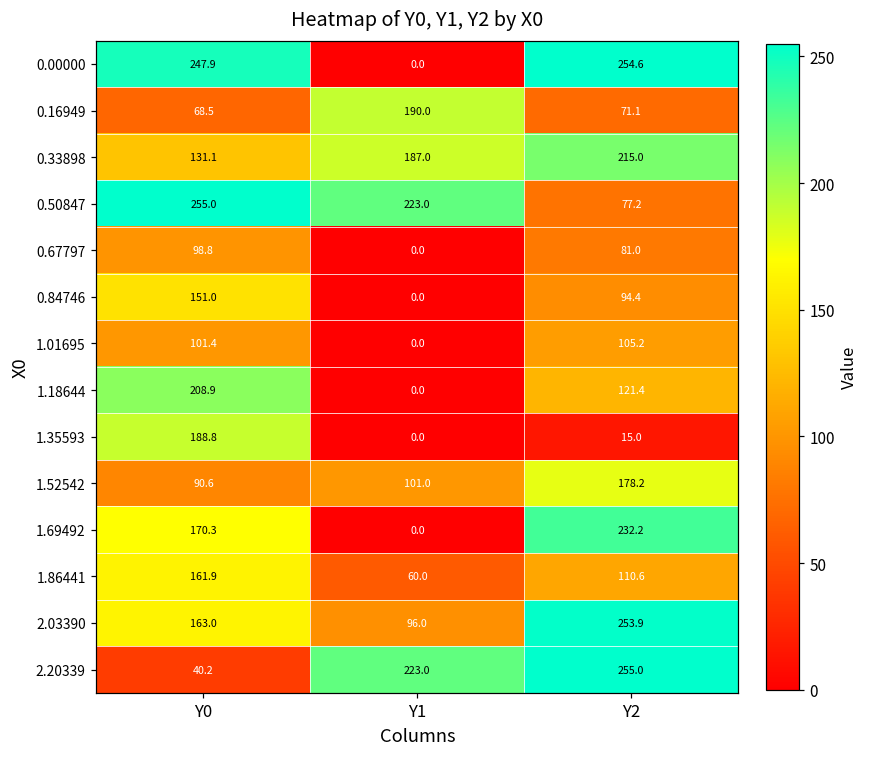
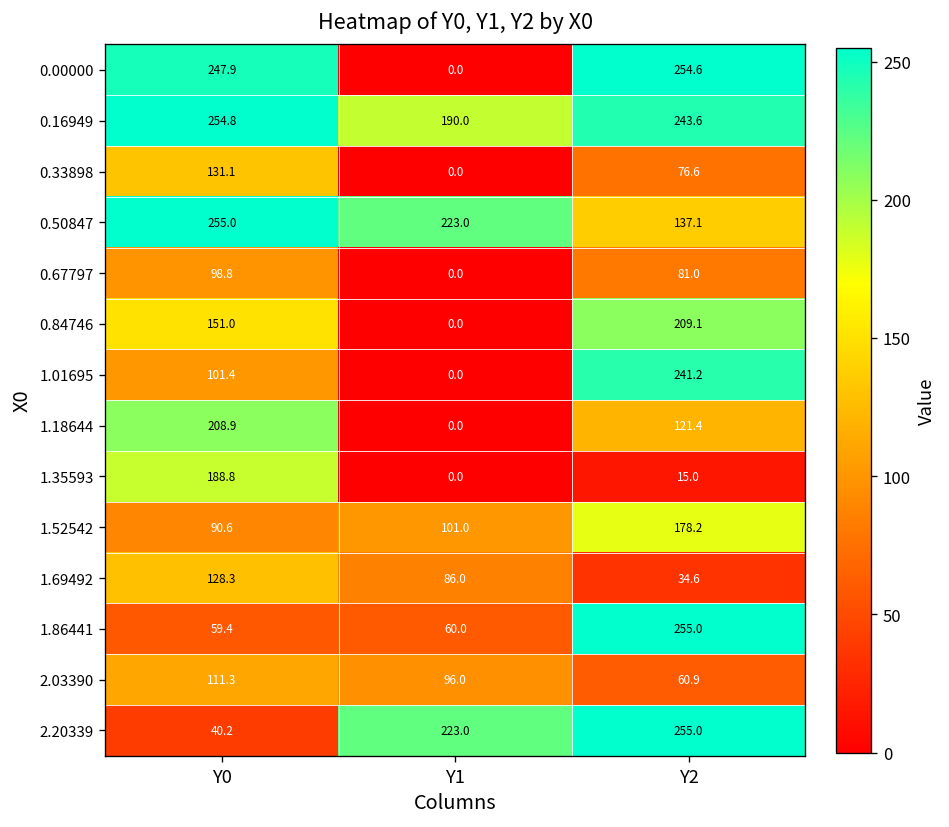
0.16949, Y0: 68.5 -> 254.8
0.16949, Y2: 71.1 -> 243.6
0.33898, Y1: 187.0 -> 0.0
0.33898, Y2: 215.0 -> 76.6
0.50847, Y2: 77.2 -> 137.1
0.84746, Y2: 94.4 -> 209.1
1.01695, Y2: 105.2 -> 241.2
1.69492, Y0: 170.3 -> 128.3
1.69492, Y1: 0.0 -> 86.0
1.69492, Y2: 232.2 -> 34.6
1.86441, Y0: 161.9 -> 59.4
1.86441, Y2: 110.6 -> 255.0
2.03390, Y0: 163.0 -> 111.3
2.03390, Y2: 253.9 -> 60.9
